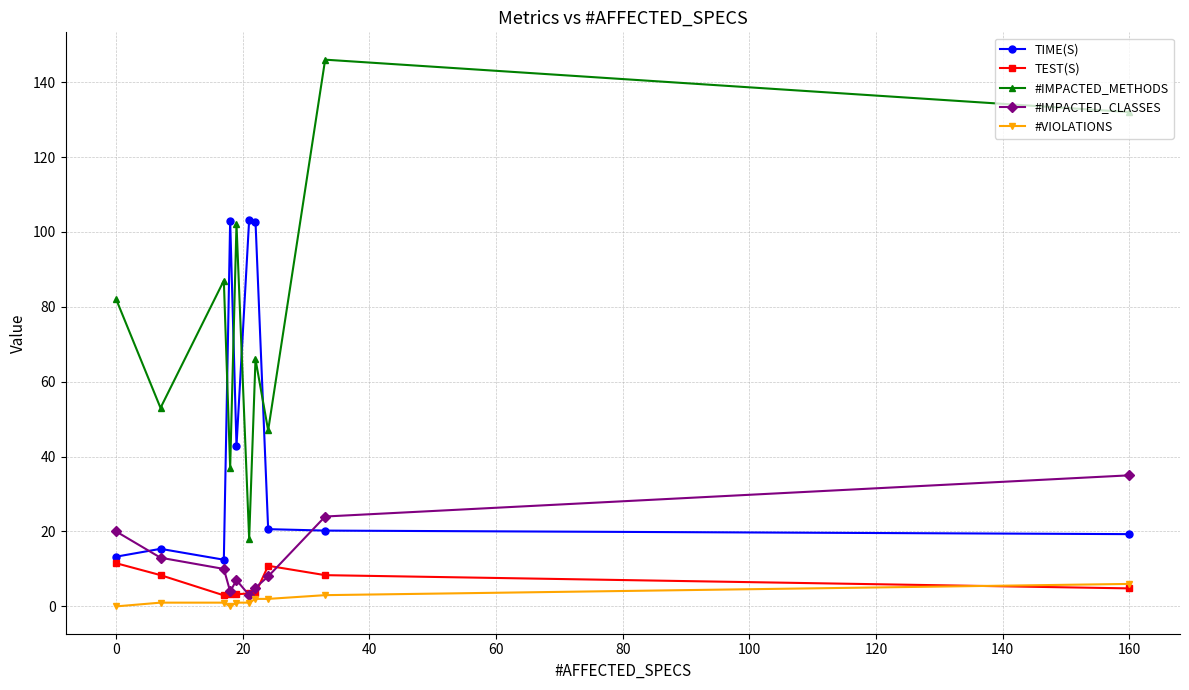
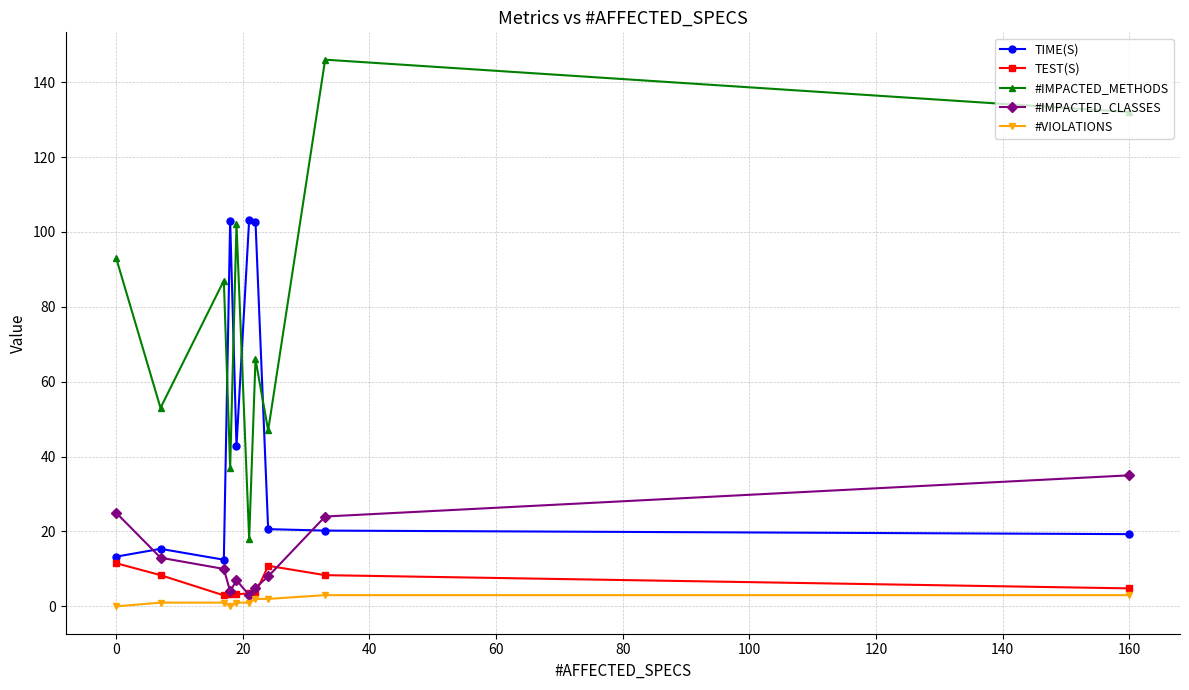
#IMPACTED_METHODS, 0: 82 -> 93
#IMPACTED_CLASSES, 0: 20 -> 25
#VIOLATIONS, 160: 6 -> 3
